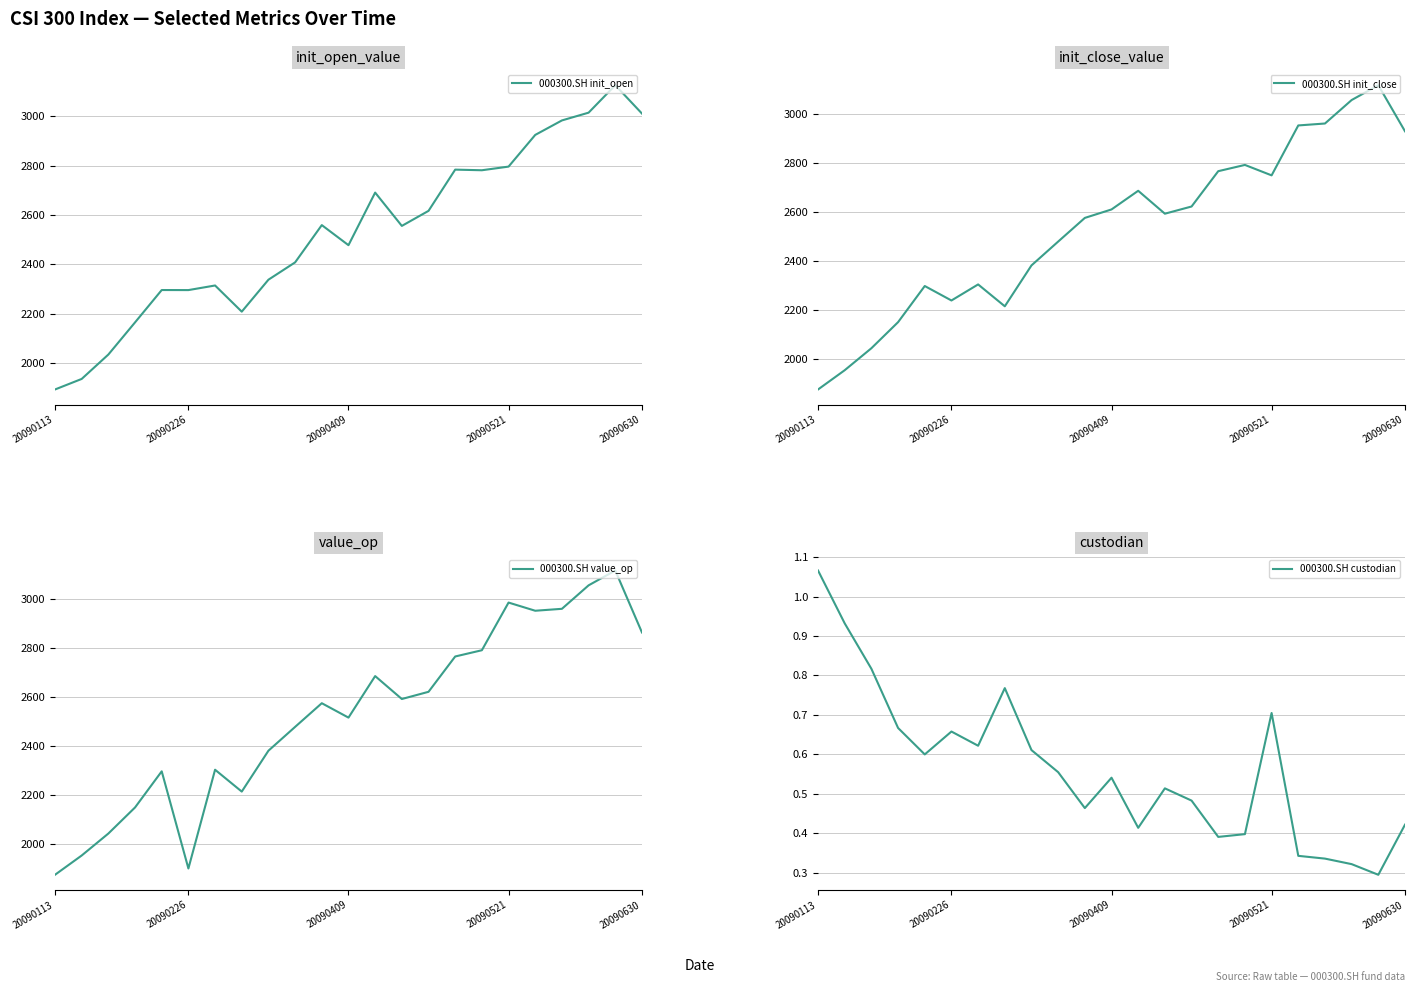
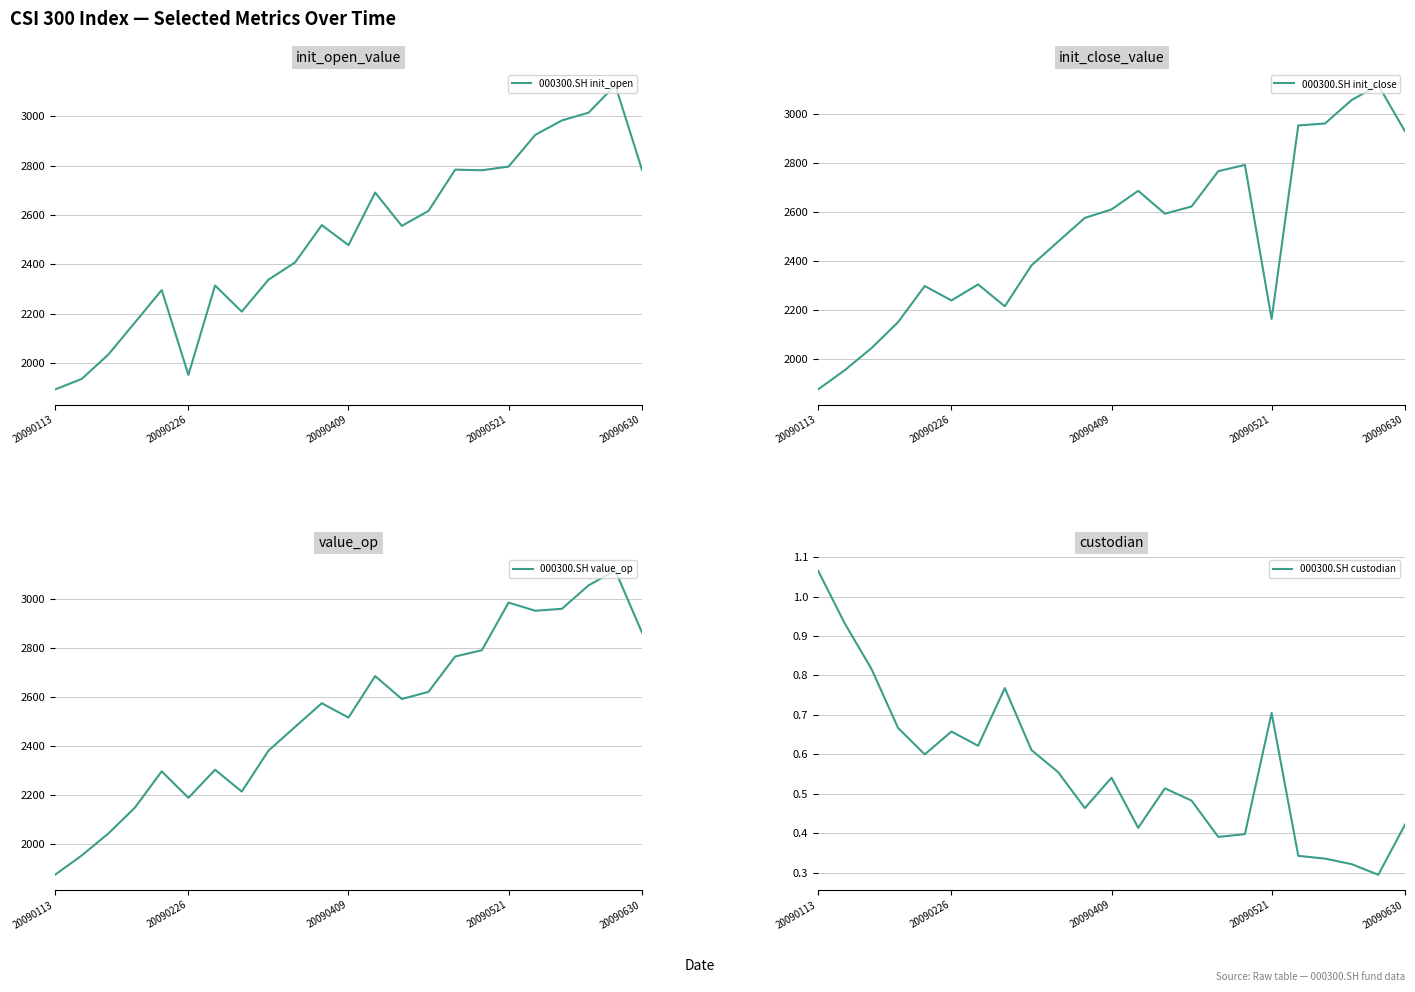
init_open_value, 20090226: 2300 -> 1950
init_open_value, 20090630: 3010 -> 2780
init_close_value, 20090521: 2750 -> 2160
value_op, 20090226: 1900 -> 2190
